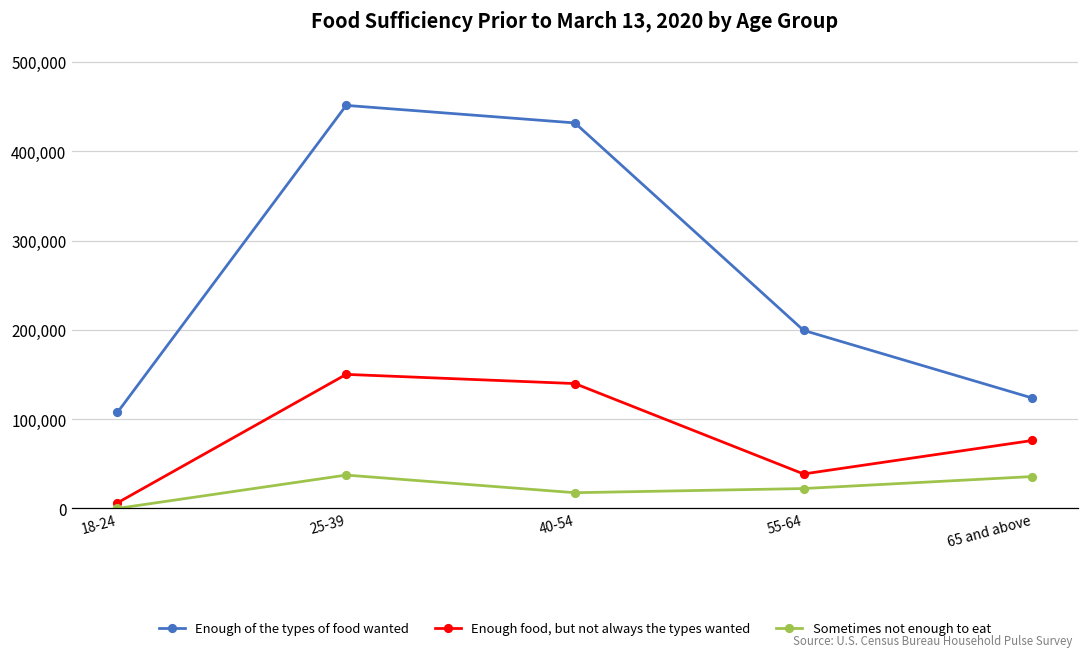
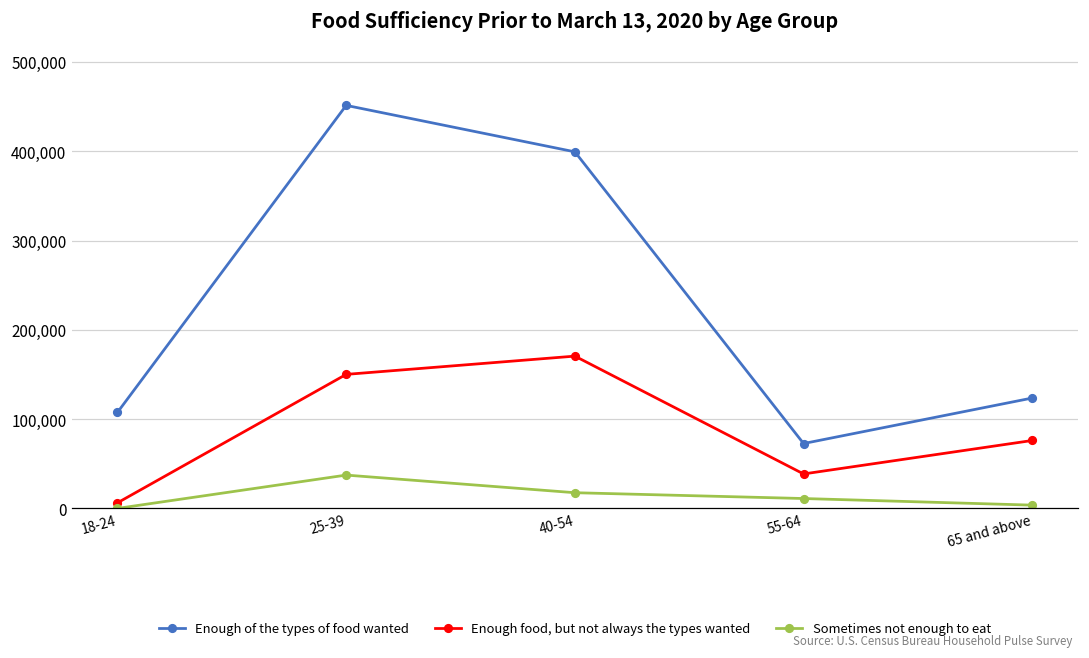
Enough of the types of food wanted, 40-54: 430,000 -> 400,000
Enough food, but not always the types wanted, 40-54: 140,000 -> 170,000
Enough of the types of food wanted, 55-64: 200,000 -> 70,000
Sometimes not enough to eat, 55-64: 20,000 -> 10,000
Sometimes not enough to eat, 65 and above: 40,000 -> 0
